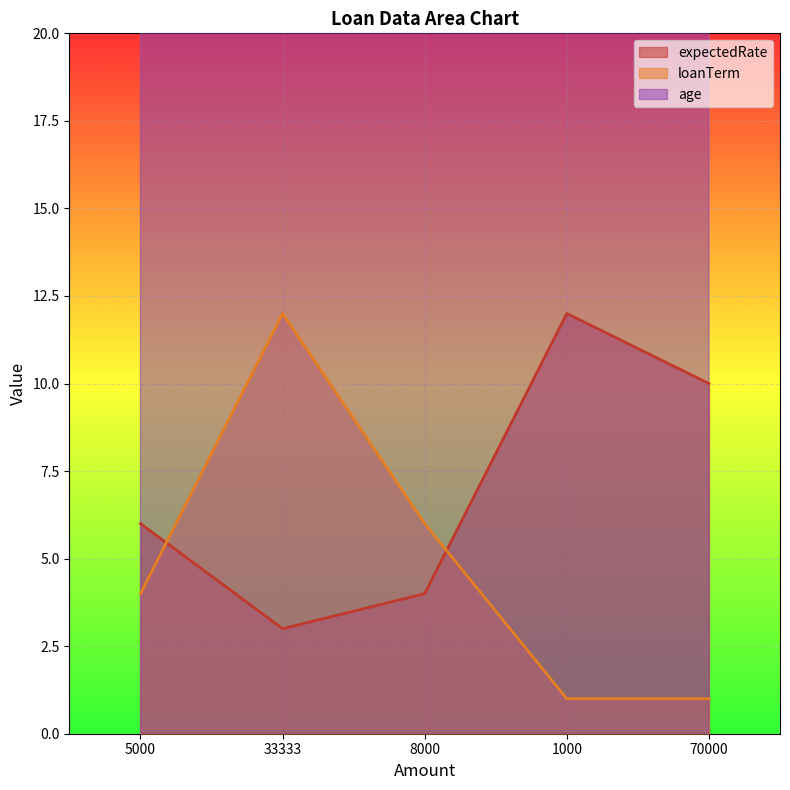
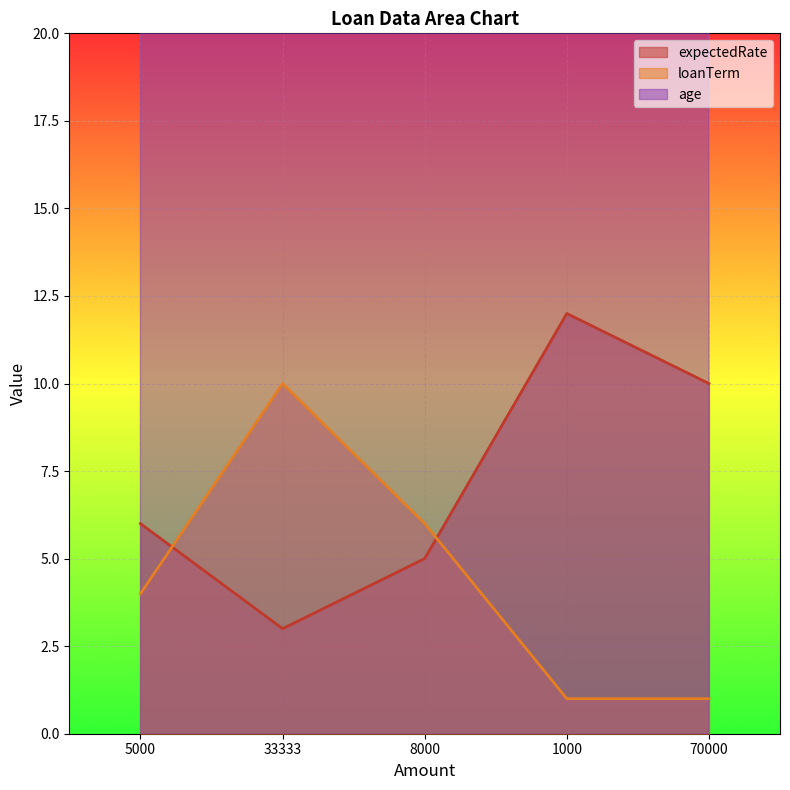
loanTerm, 33333: 12 -> 10
expectedRate, 8000: 4 -> 5
